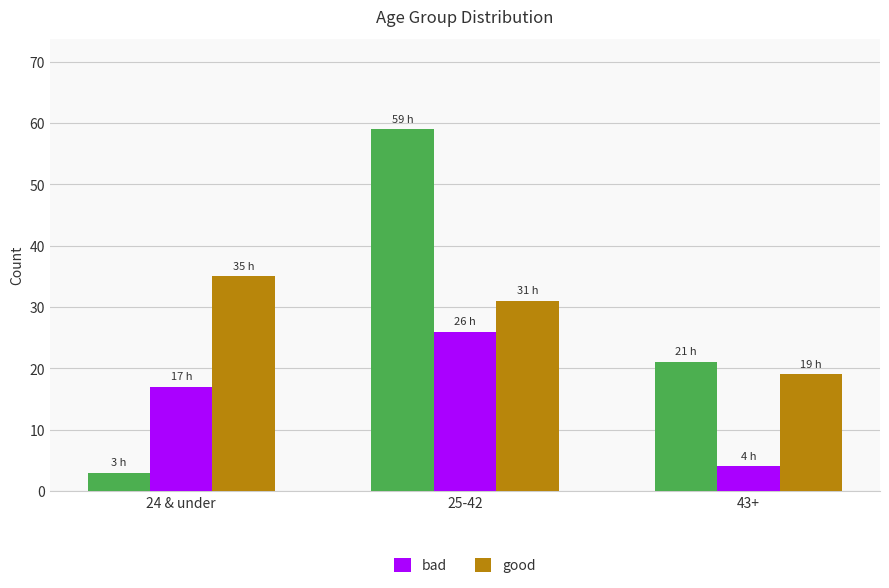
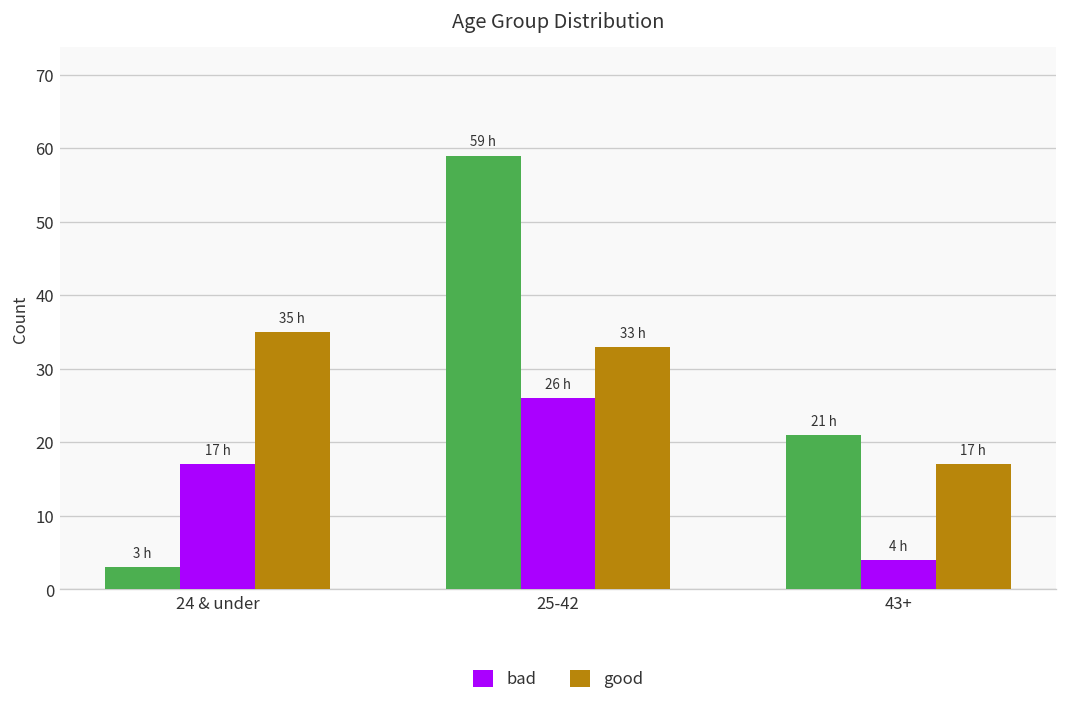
good, 25-42: 31 -> 33
good, 43+: 19 -> 17
